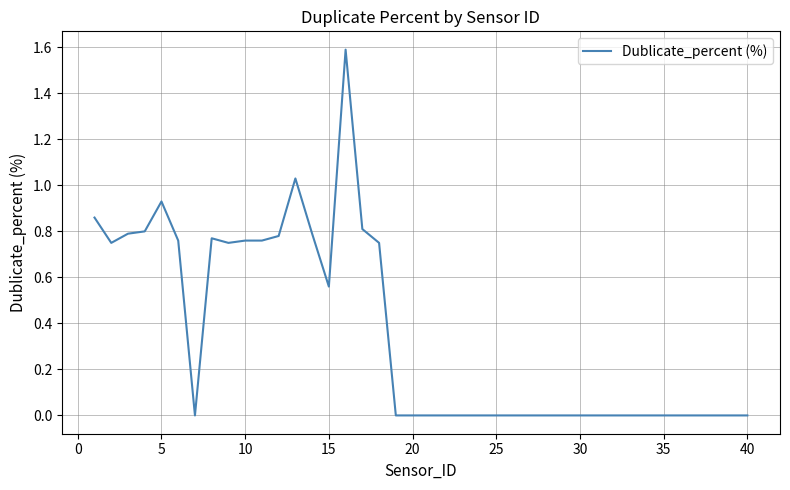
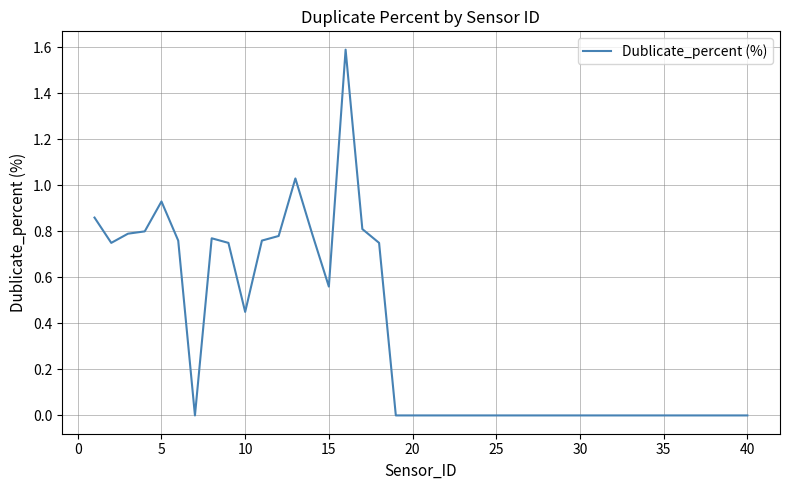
10: 0.76 -> 0.45
